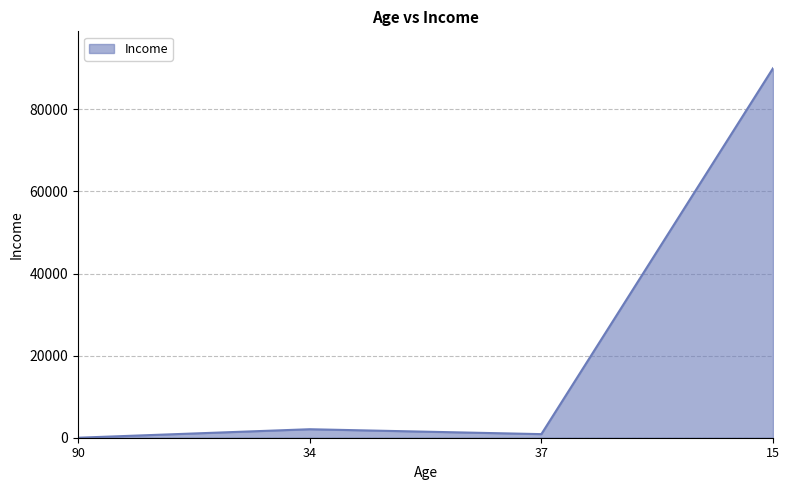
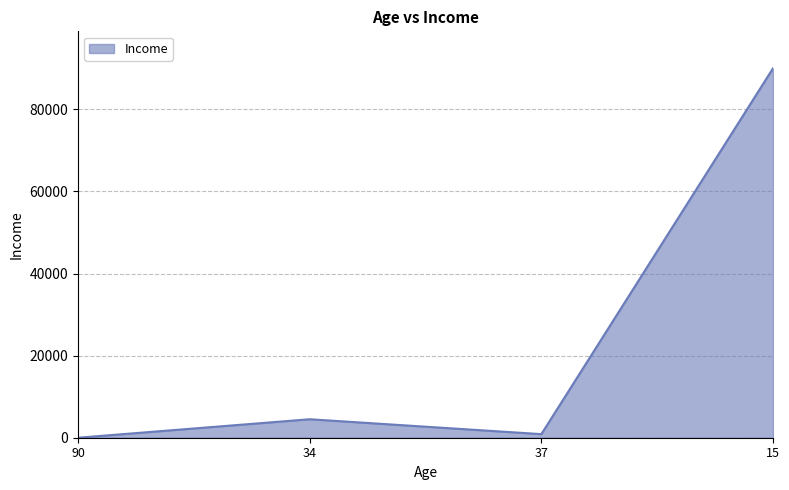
34: 2000 -> 5000
